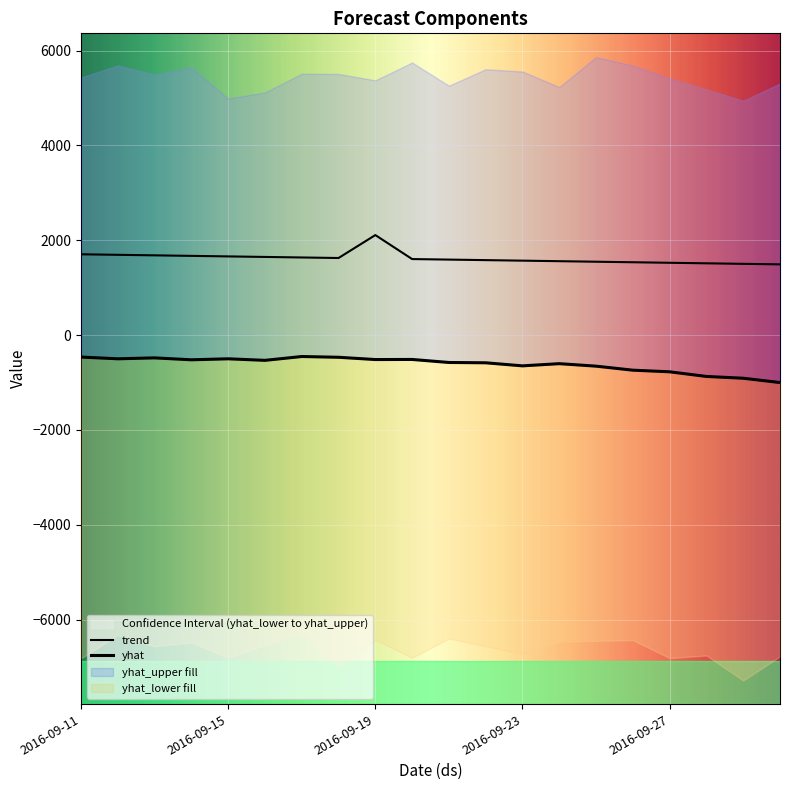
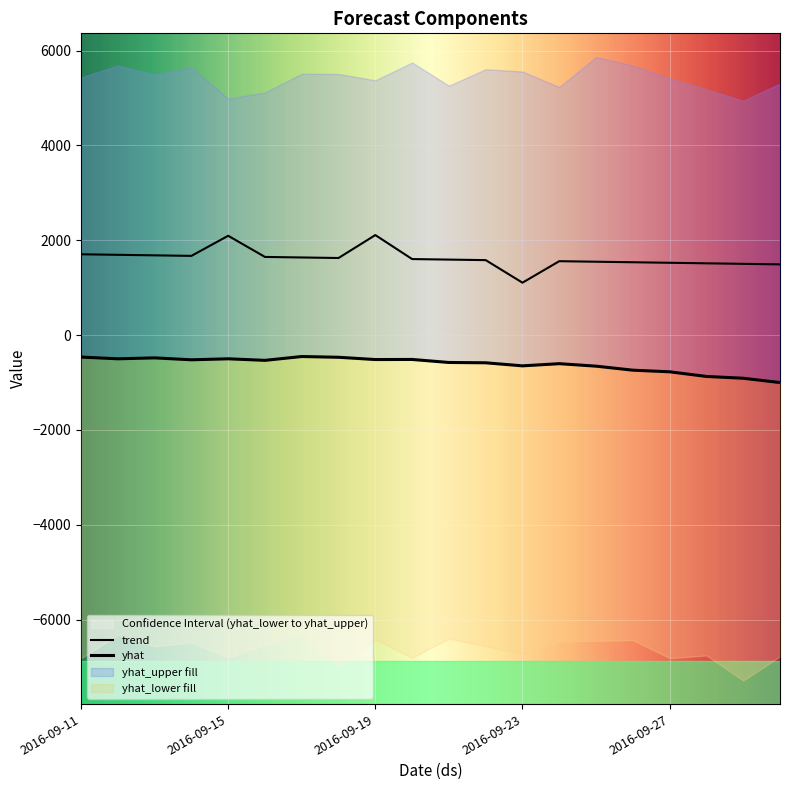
trend, 2016-09-15: 1700 -> 2100
trend, 2016-09-23: 1600 -> 1100
